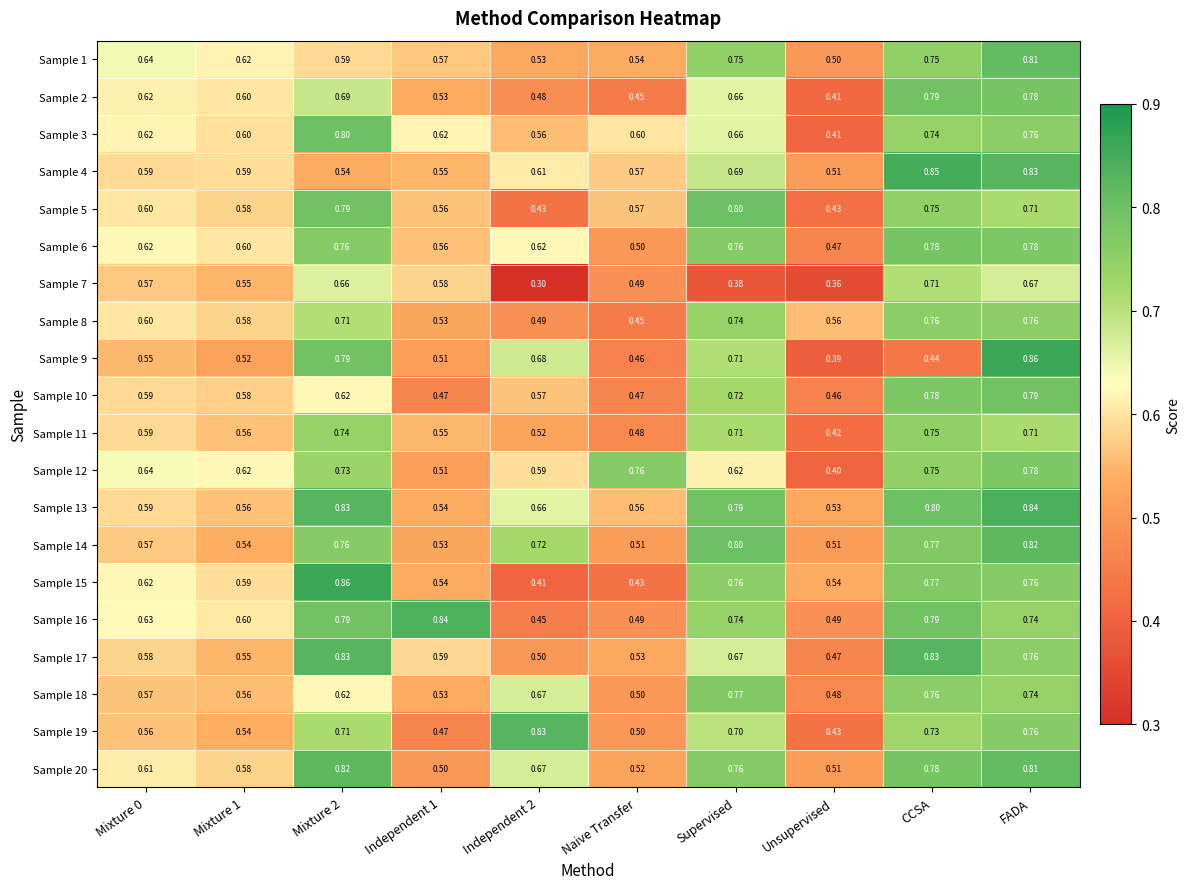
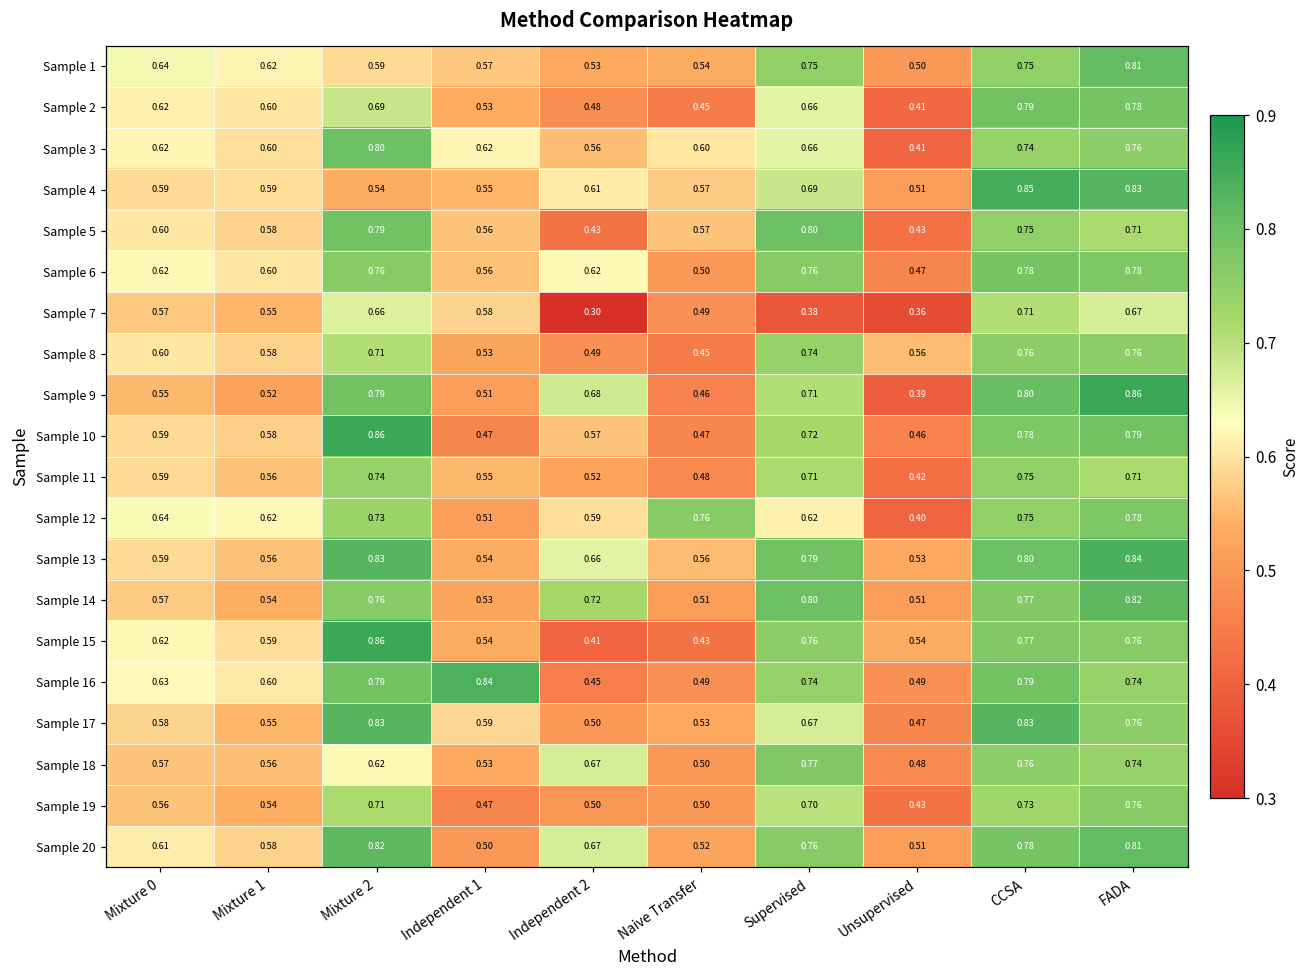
Sample 9, CCSA: 0.44 -> 0.80
Sample 10, Mixture 2: 0.62 -> 0.86
Sample 19, Independent 2: 0.83 -> 0.50
